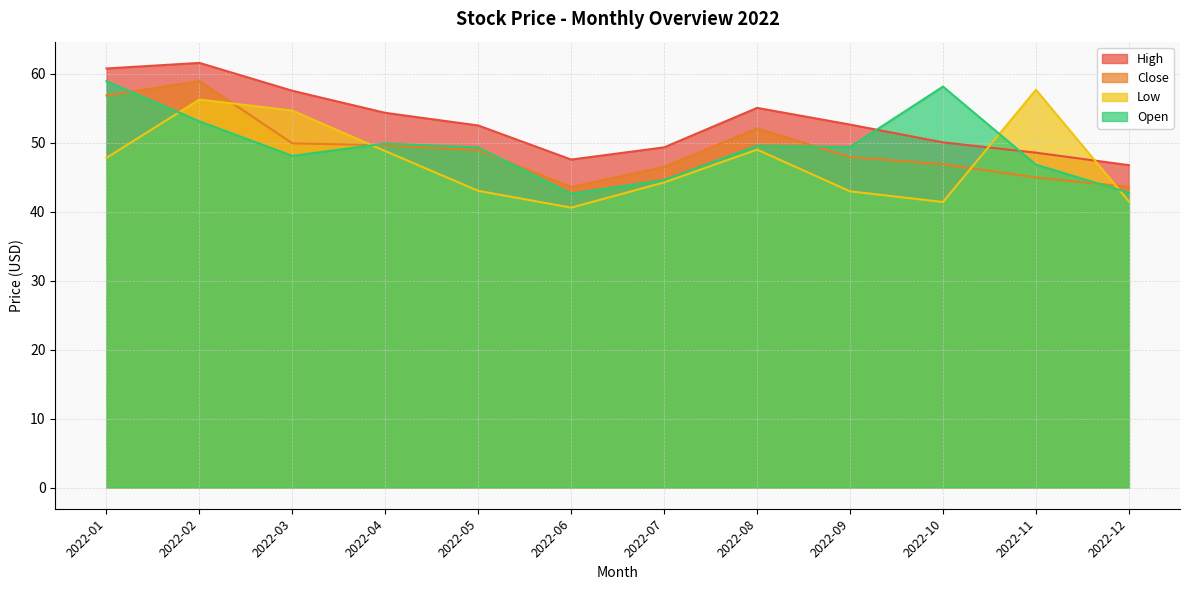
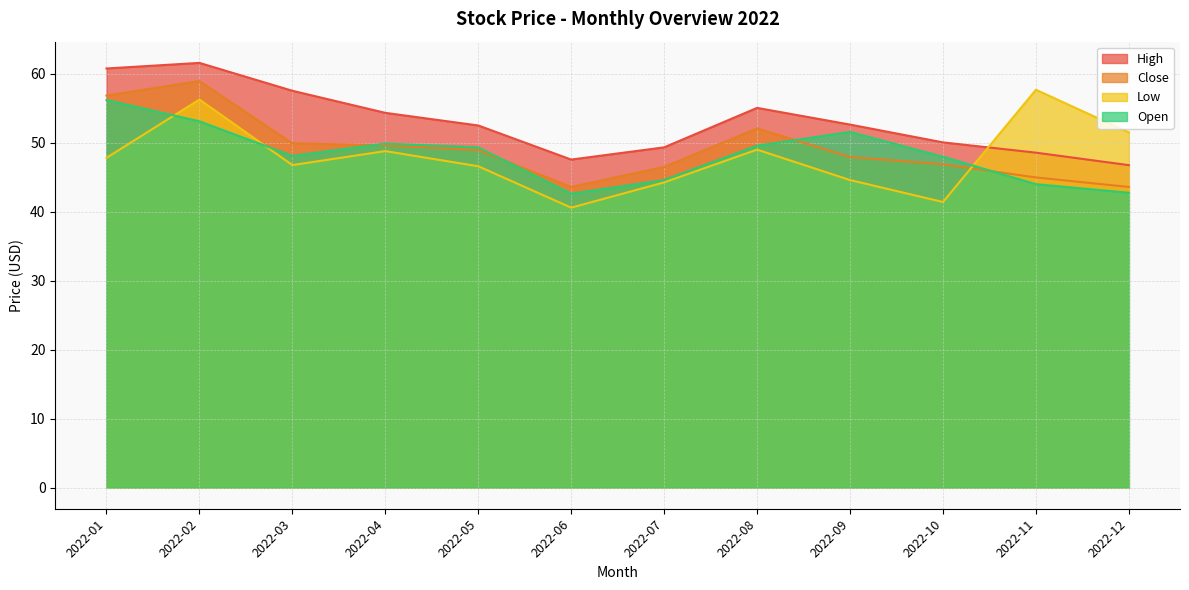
Open, 2022-01: 59 -> 56
Low, 2022-03: 55 -> 47
Low, 2022-05: 43 -> 47
Low, 2022-09: 43 -> 45
Open, 2022-09: 49 -> 52
Open, 2022-10: 58 -> 48
Open, 2022-11: 47 -> 44
Low, 2022-12: 41 -> 51
